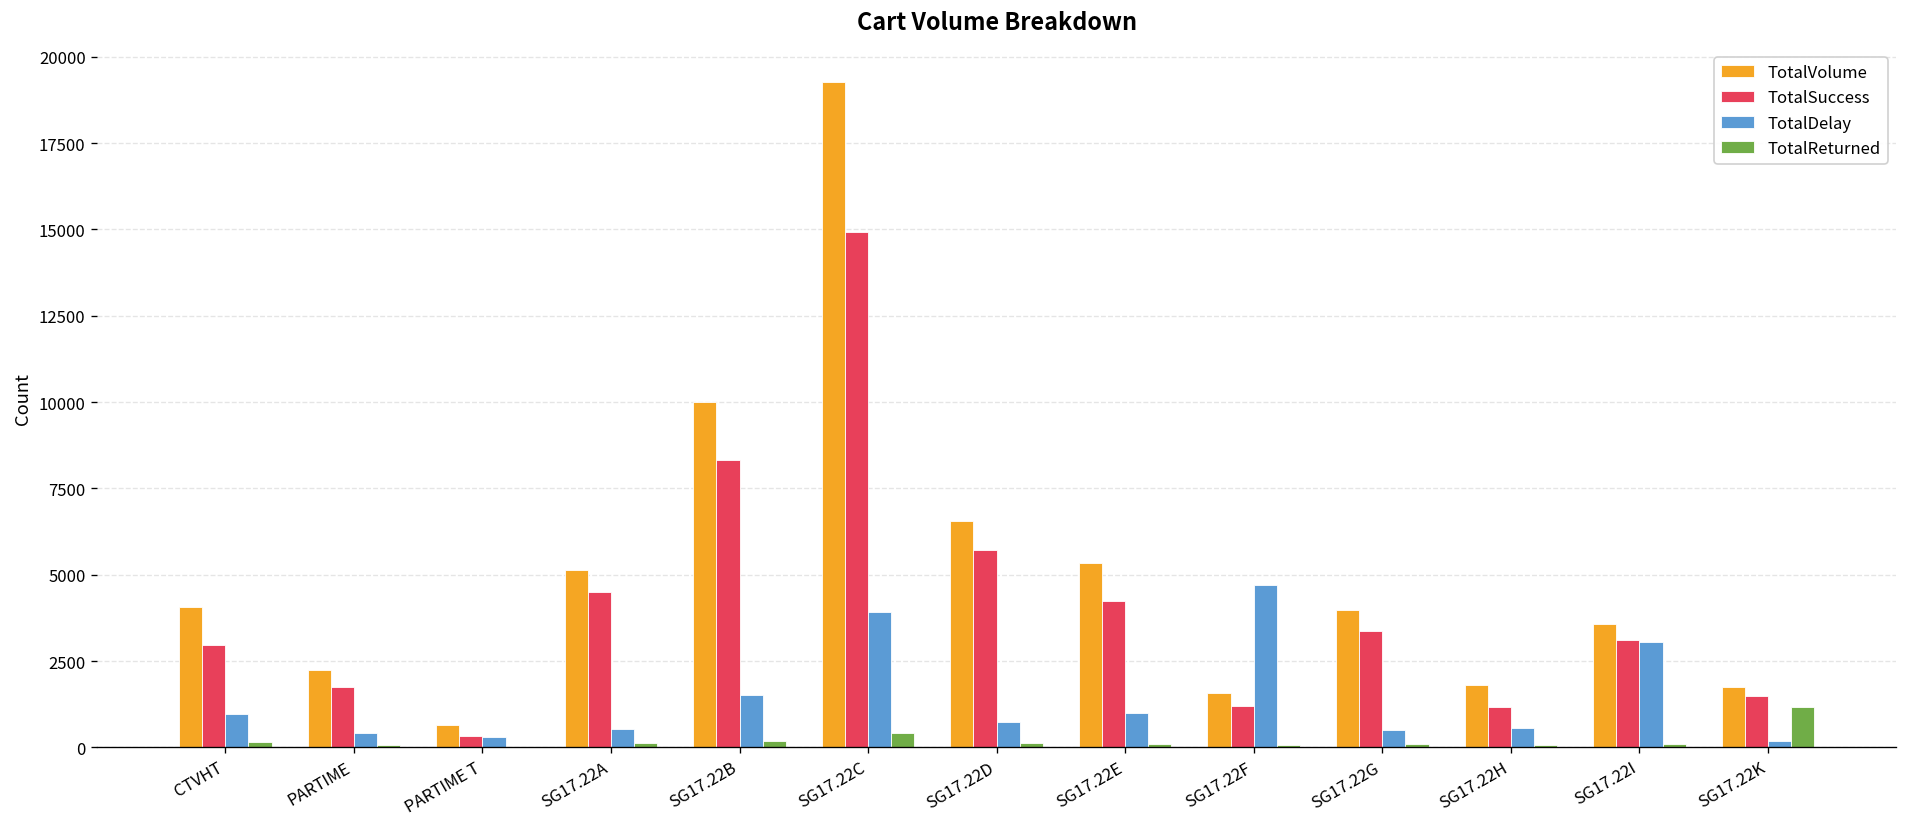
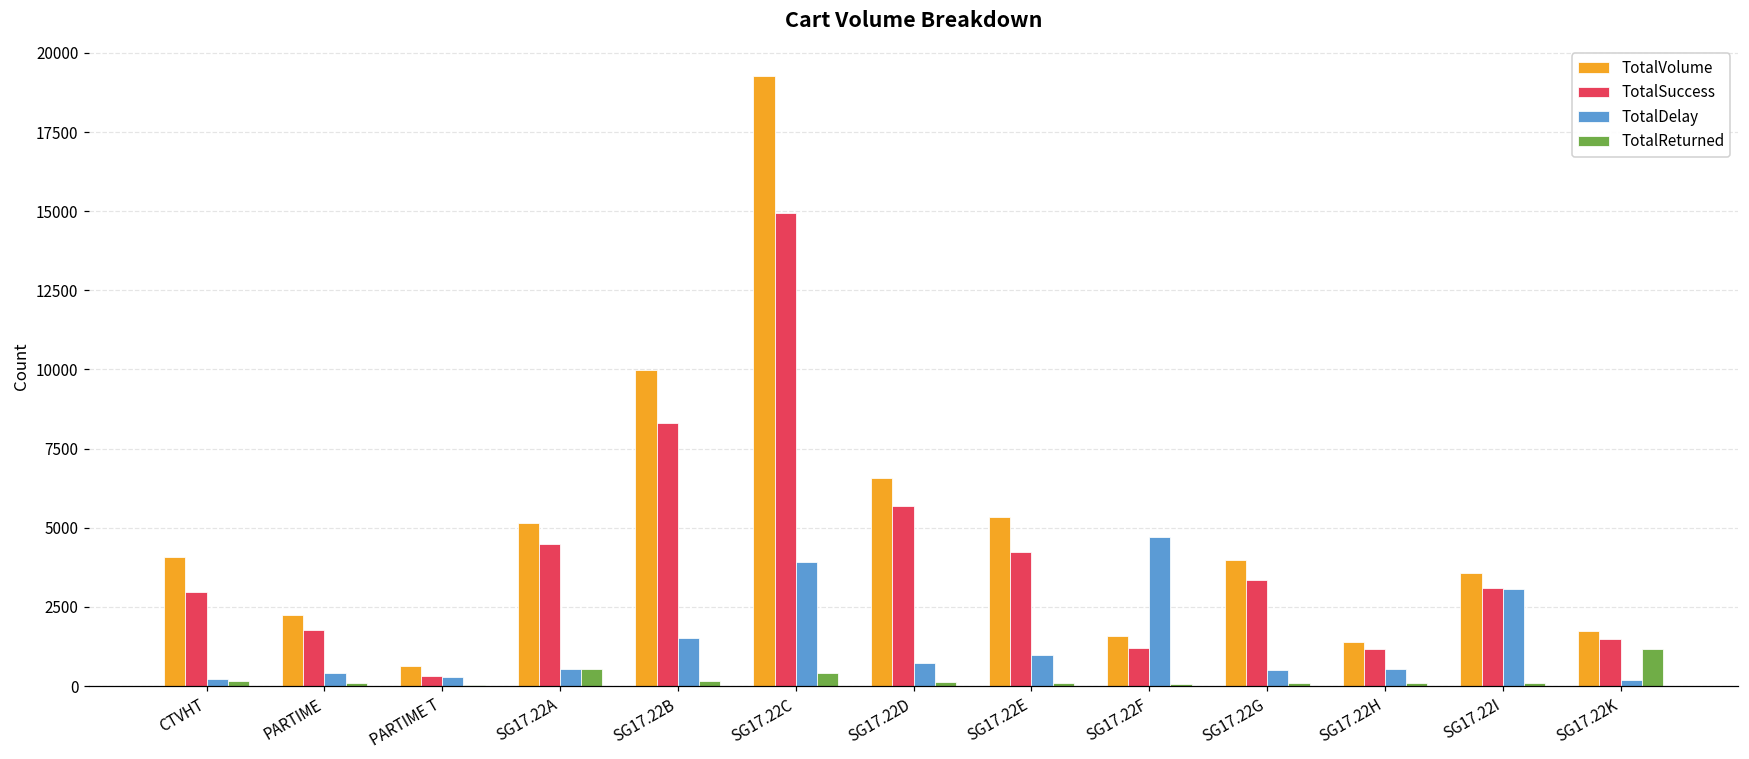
TotalDelay, CTVHT: 1000 -> 200
TotalReturned, SG17.22A: 100 -> 500
TotalVolume, SG17.22H: 1800 -> 1400
